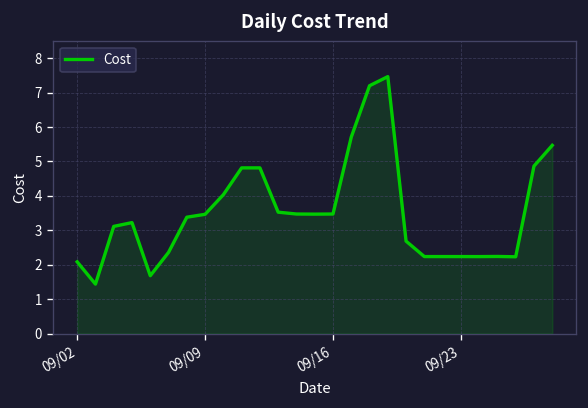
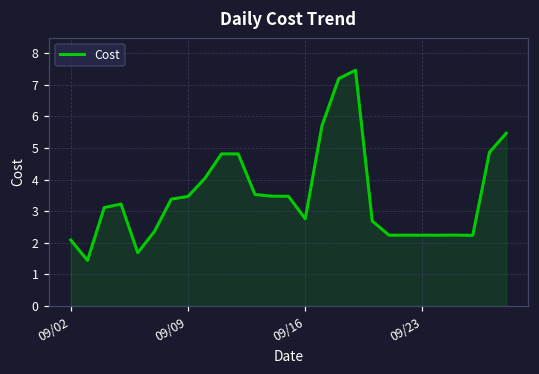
09/16: 3.5 -> 2.8
